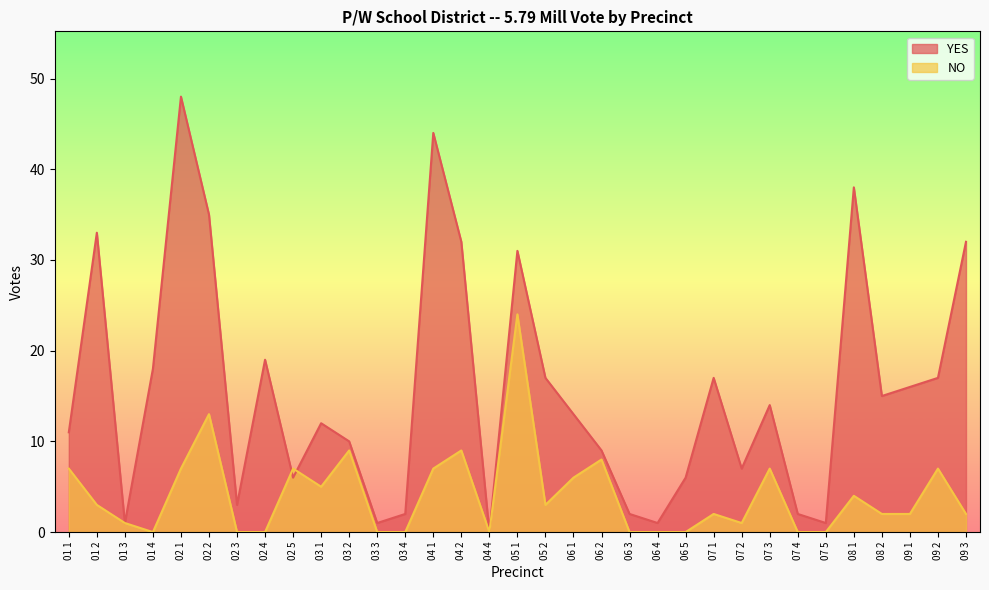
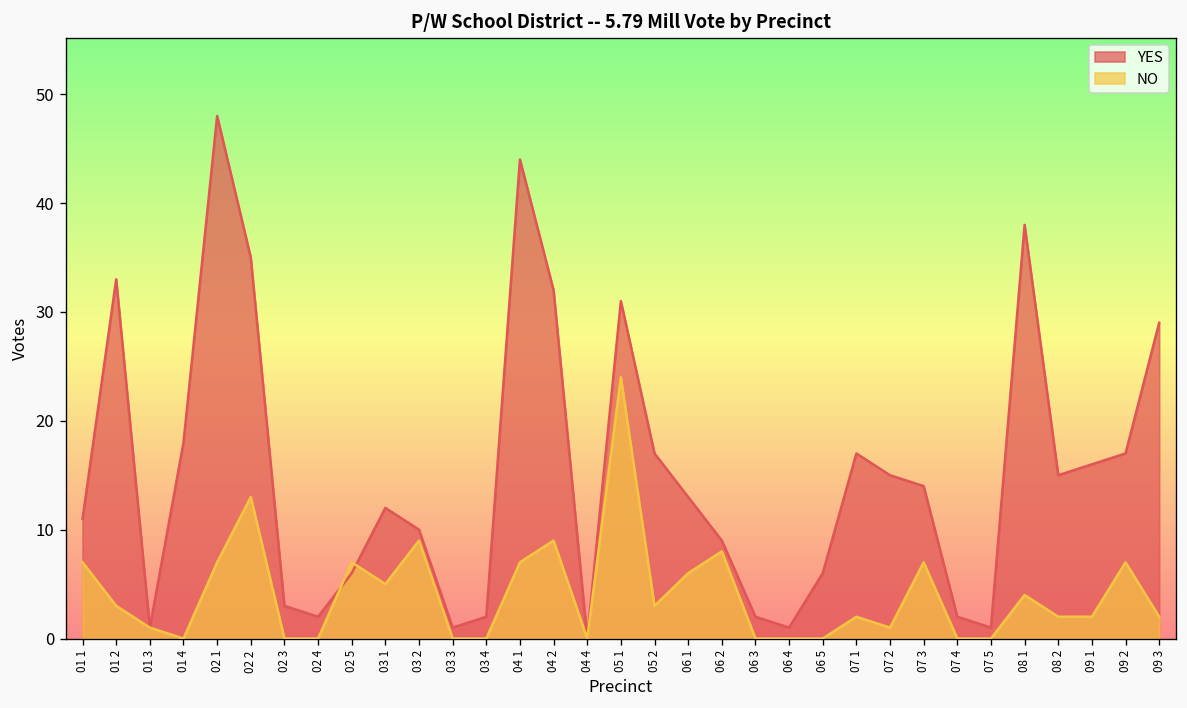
YES, 02 4: 19 -> 2
YES, 07 2: 7 -> 15
YES, 09 3: 32 -> 29
